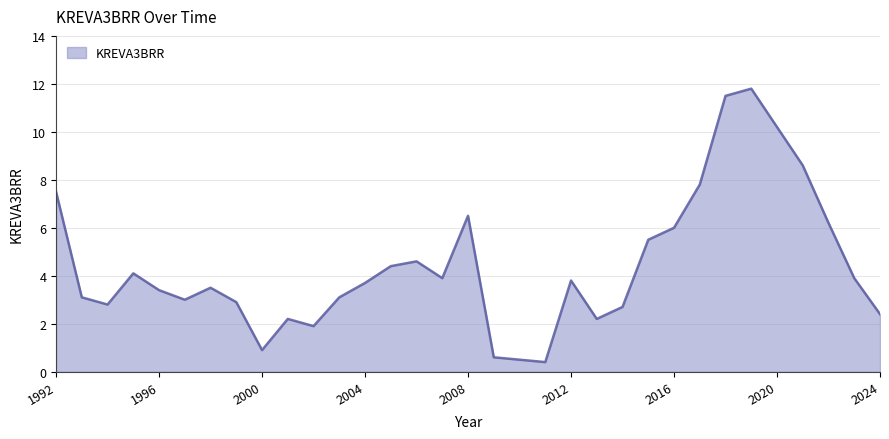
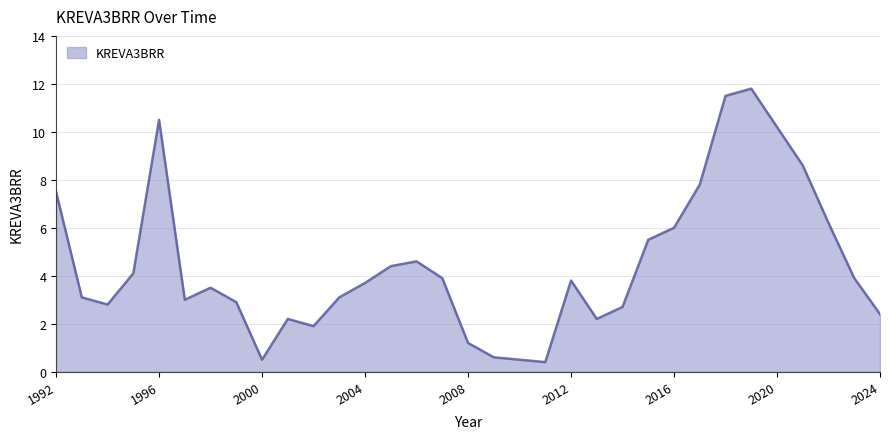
1996: 3.4 -> 10.5
2000: 0.9 -> 0.5
2008: 6.5 -> 1.2
